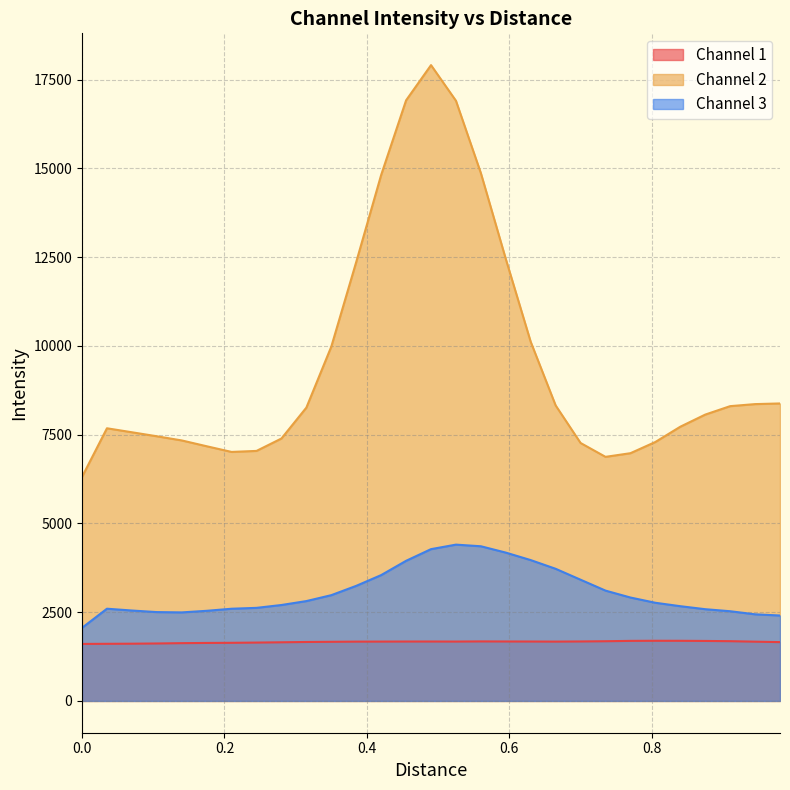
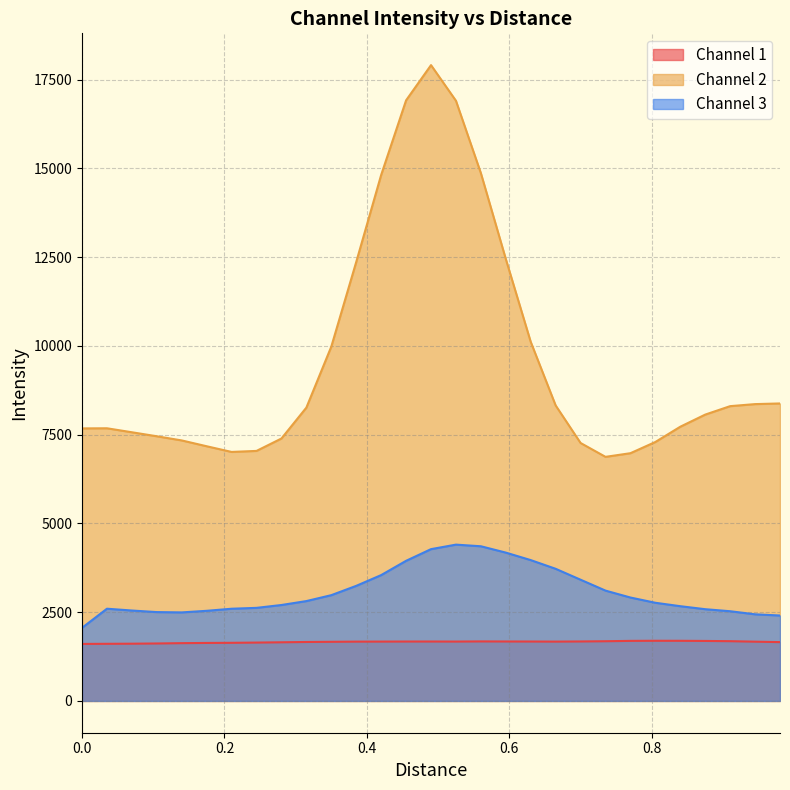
Channel 2, 0.0: 6300 -> 7700
